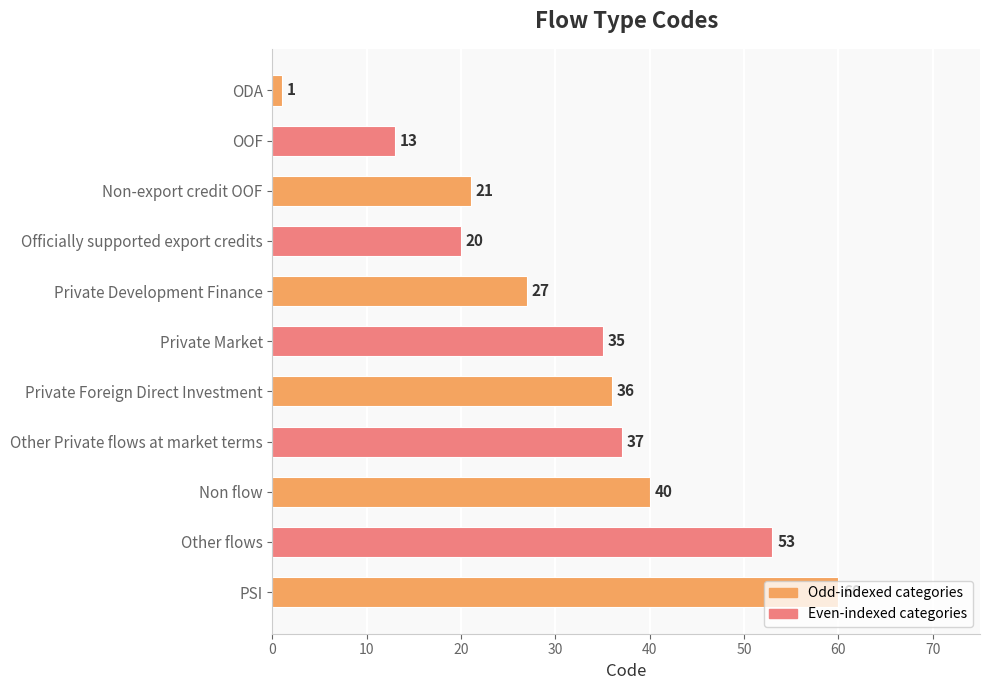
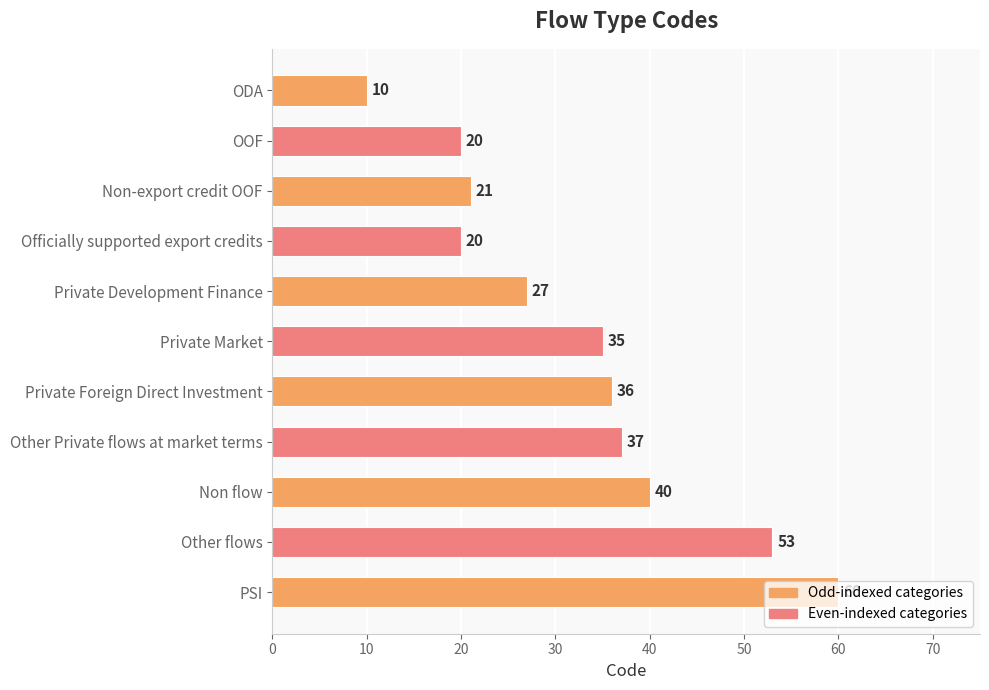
ODA: 1 -> 10
OOF: 13 -> 20
